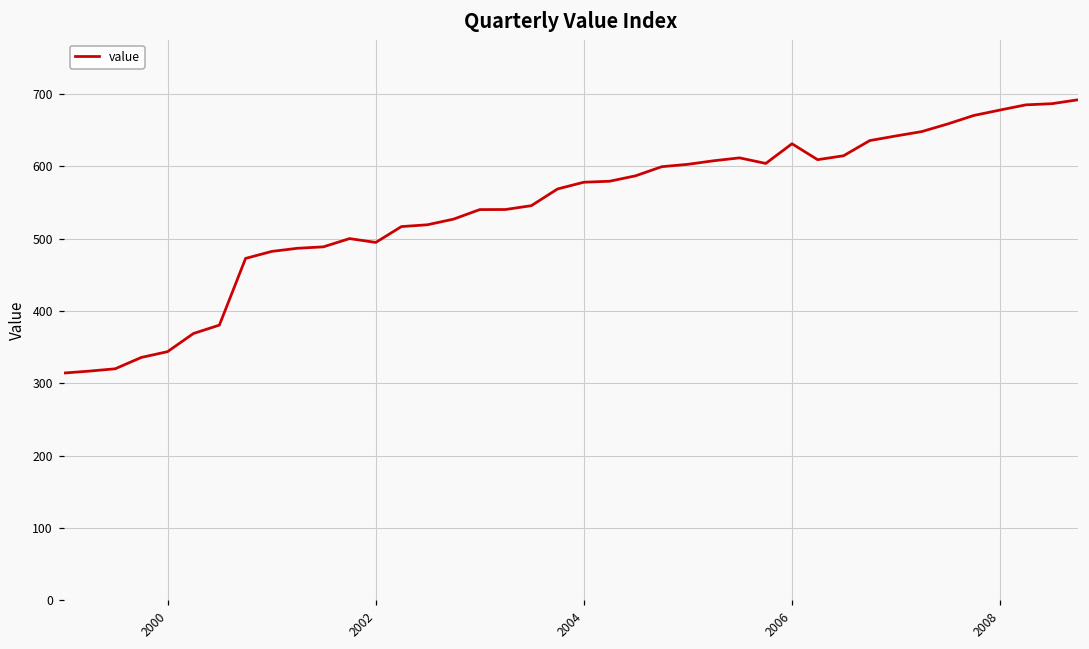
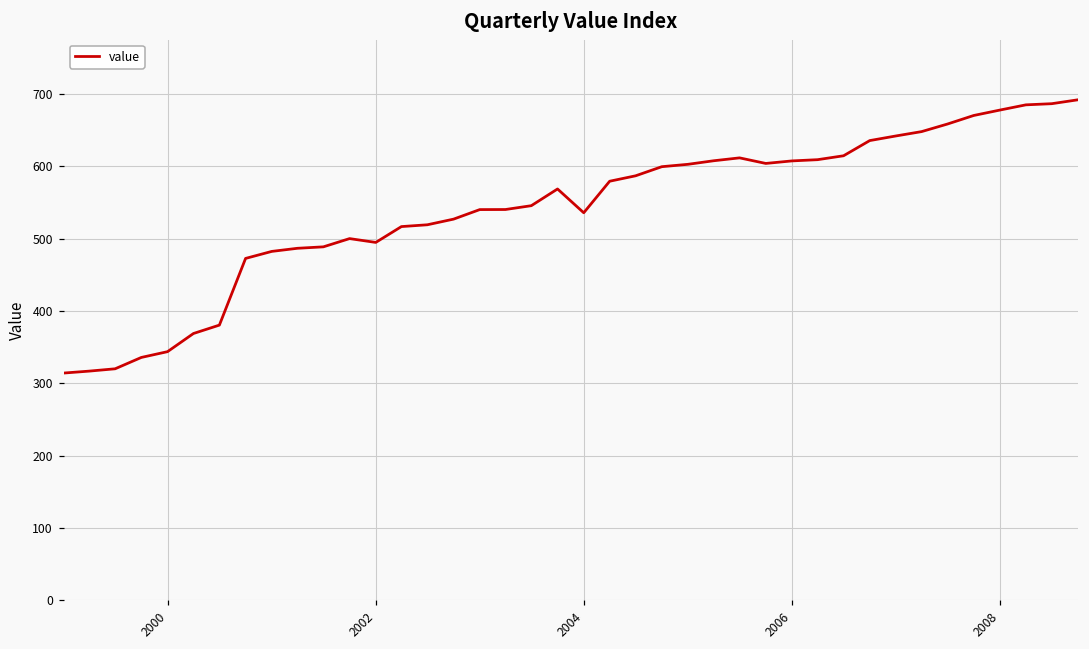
2004: 580 -> 540
2006: 630 -> 610
